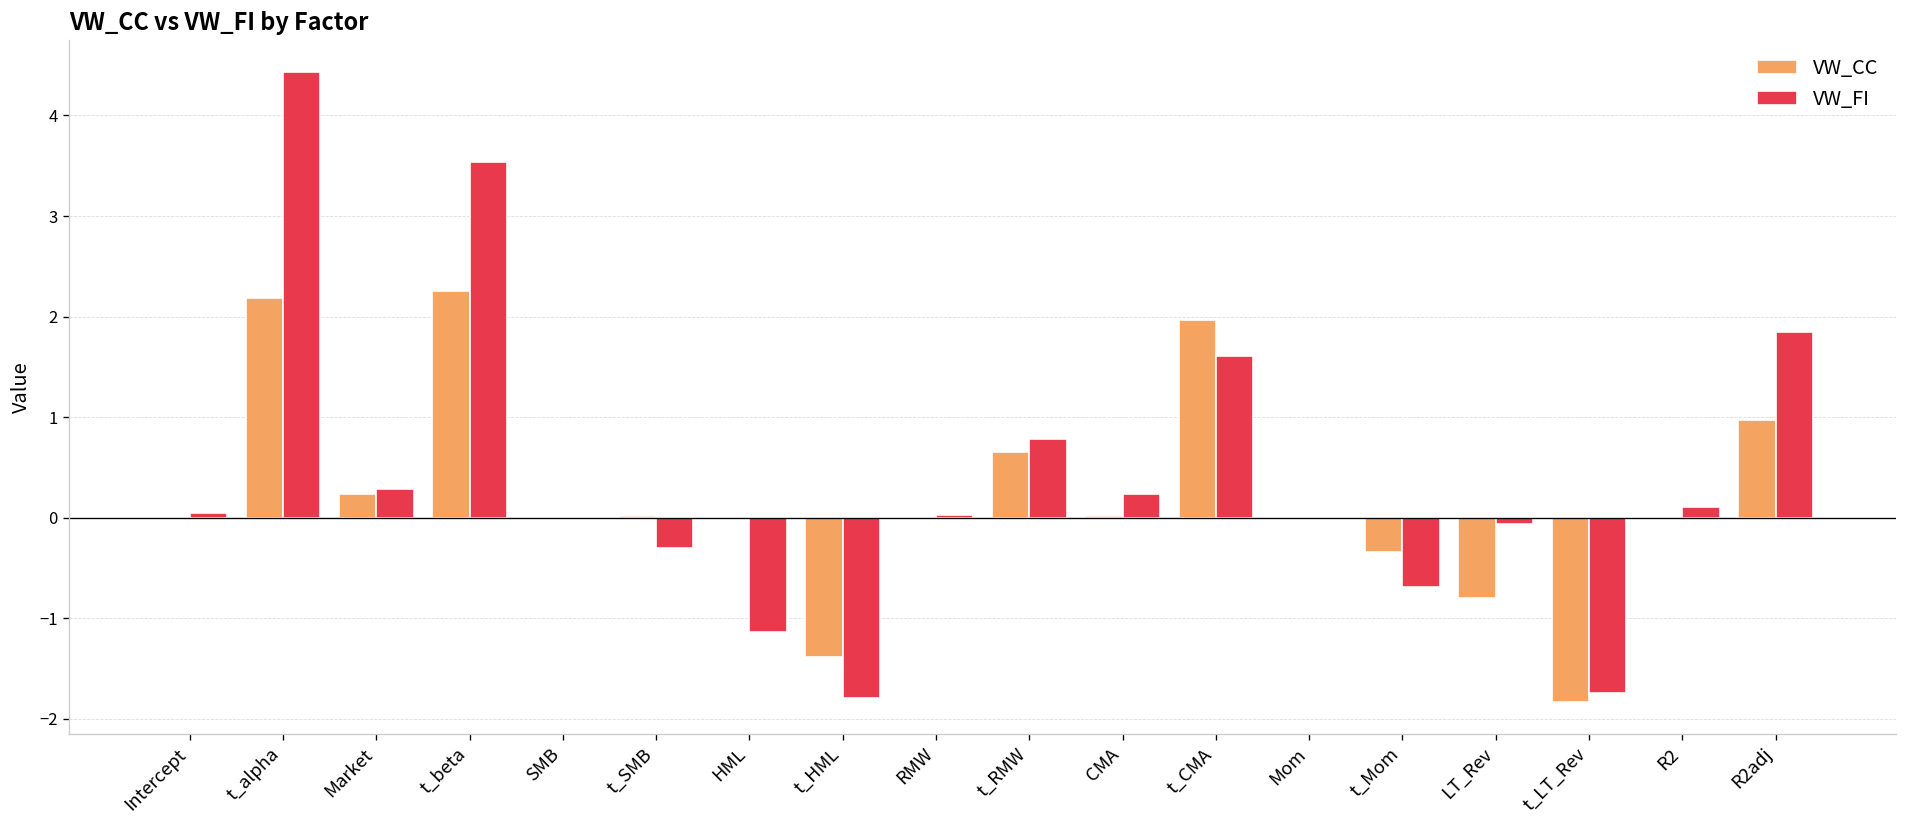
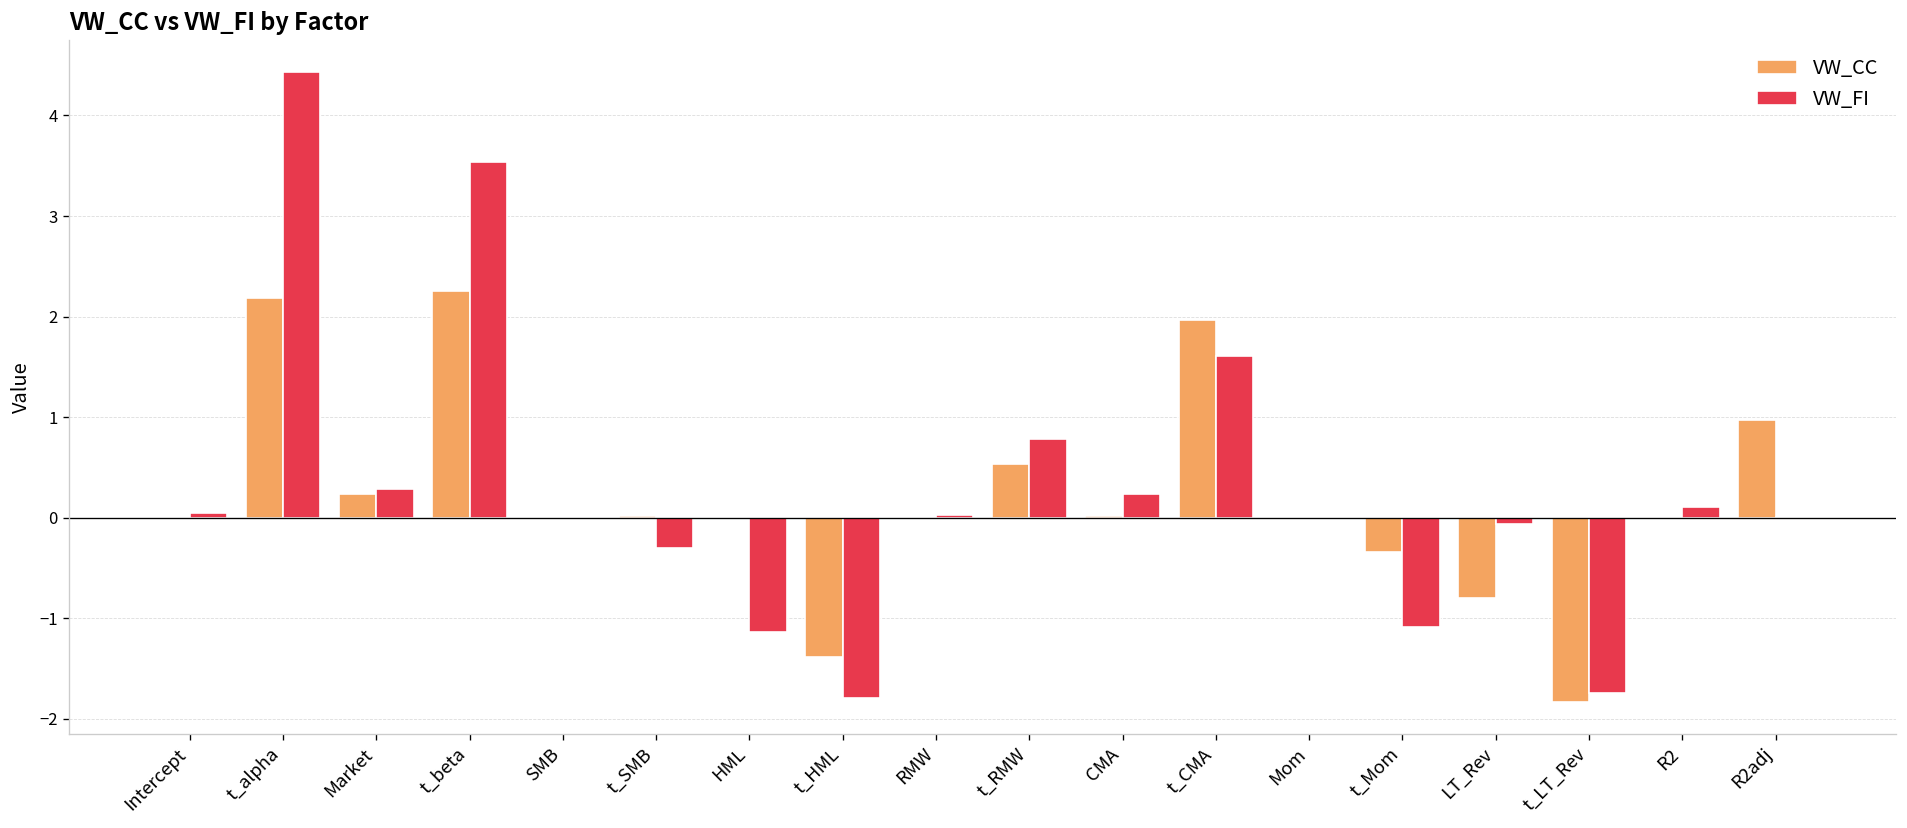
VW_CC, t_RMW: 0.7 -> 0.5
VW_FI, t_Mom: -0.7 -> -1.1
VW_FI, R2adj: 1.8 -> 0.0
